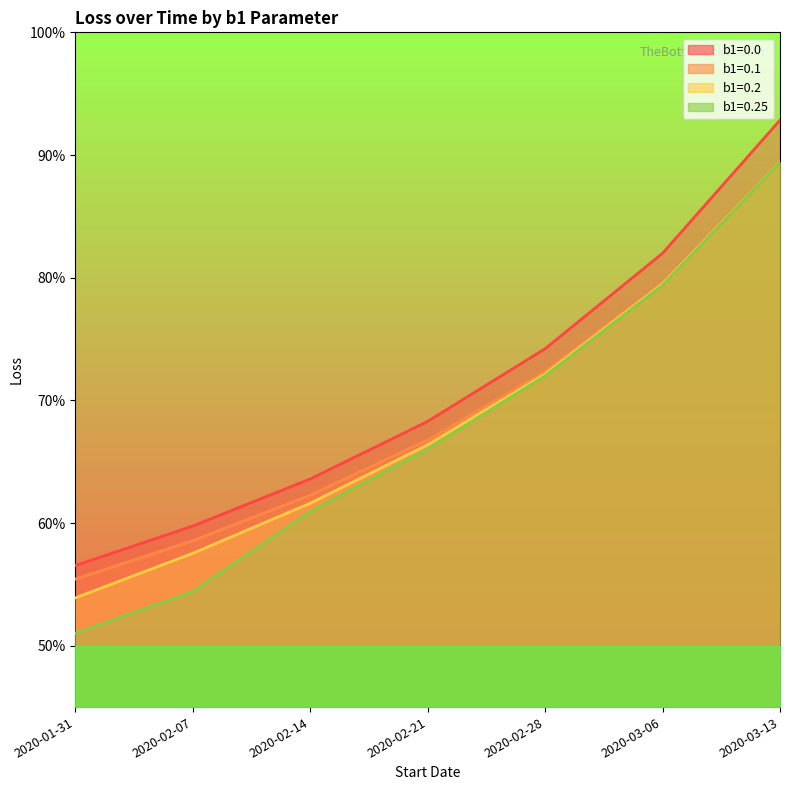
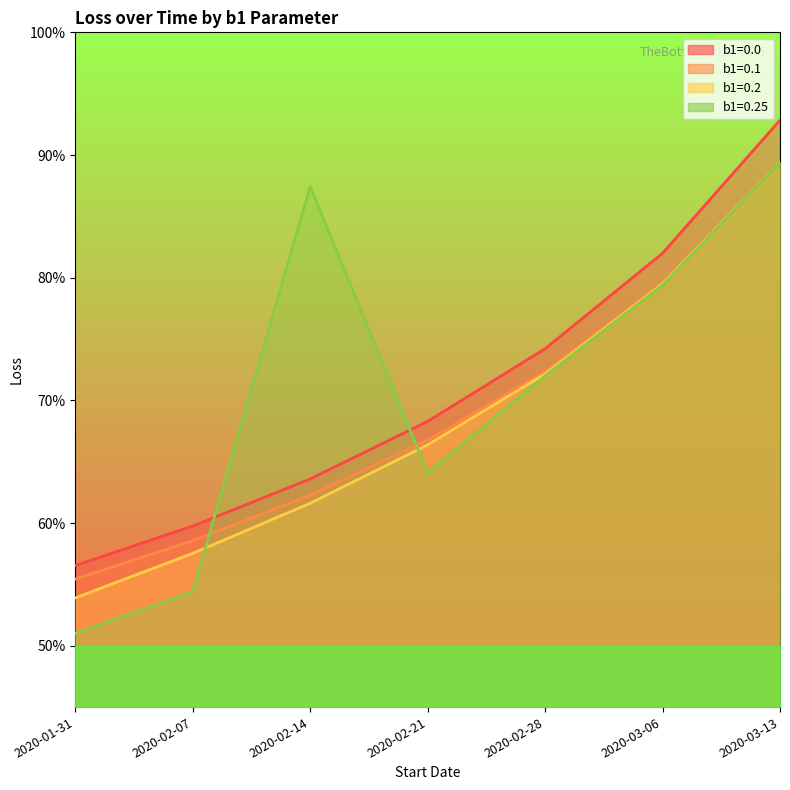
b1=0.25, 2020-02-14: 60.9% -> 87.4%
b1=0.25, 2020-02-21: 66.0% -> 64.1%
